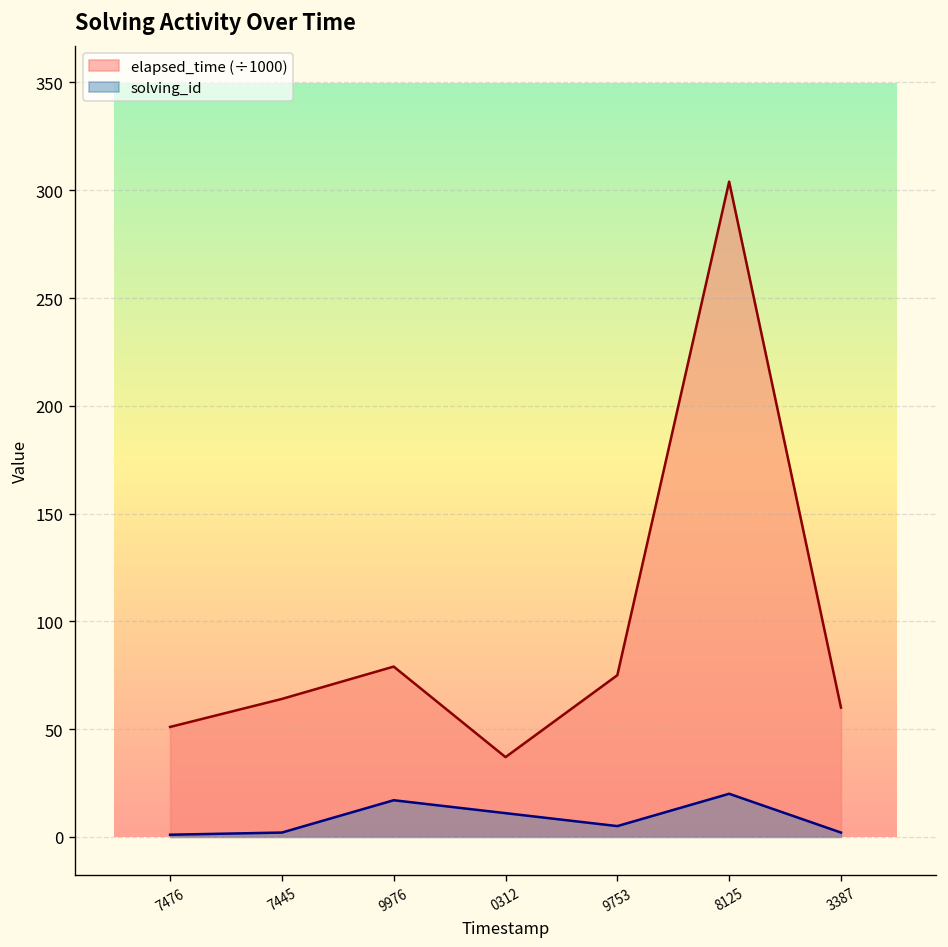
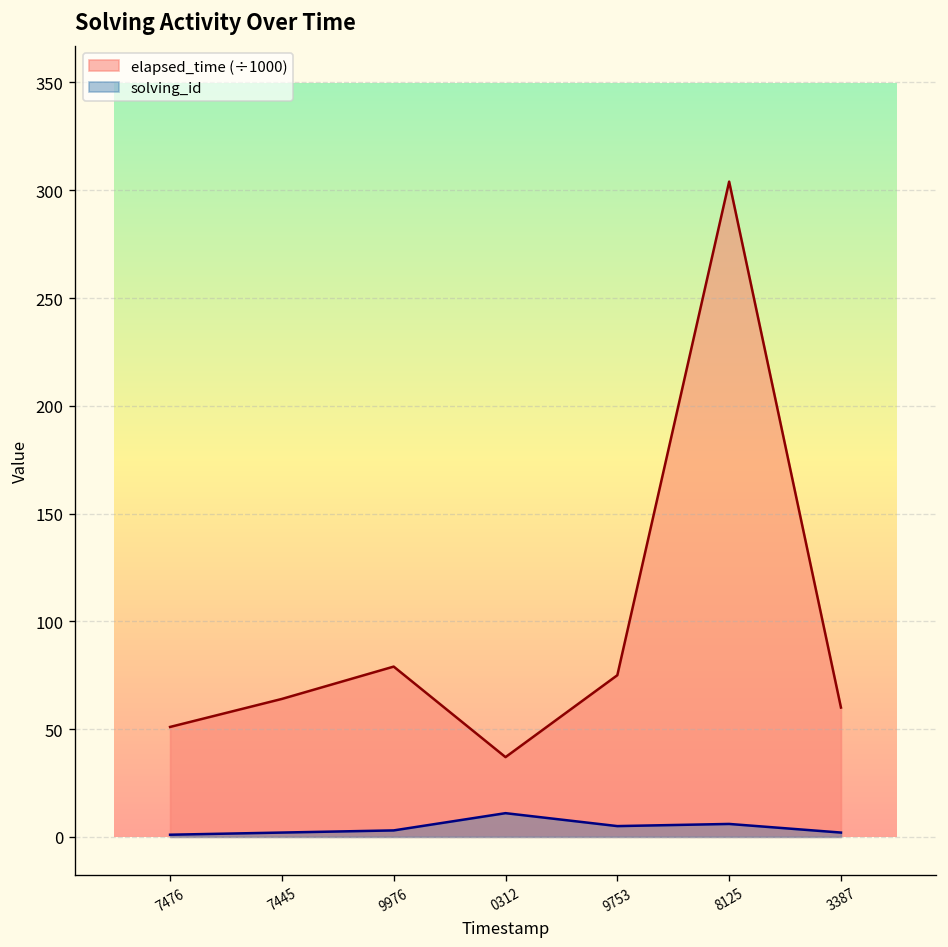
solving_id, 9976: 17 -> 3
solving_id, 8125: 20 -> 6
